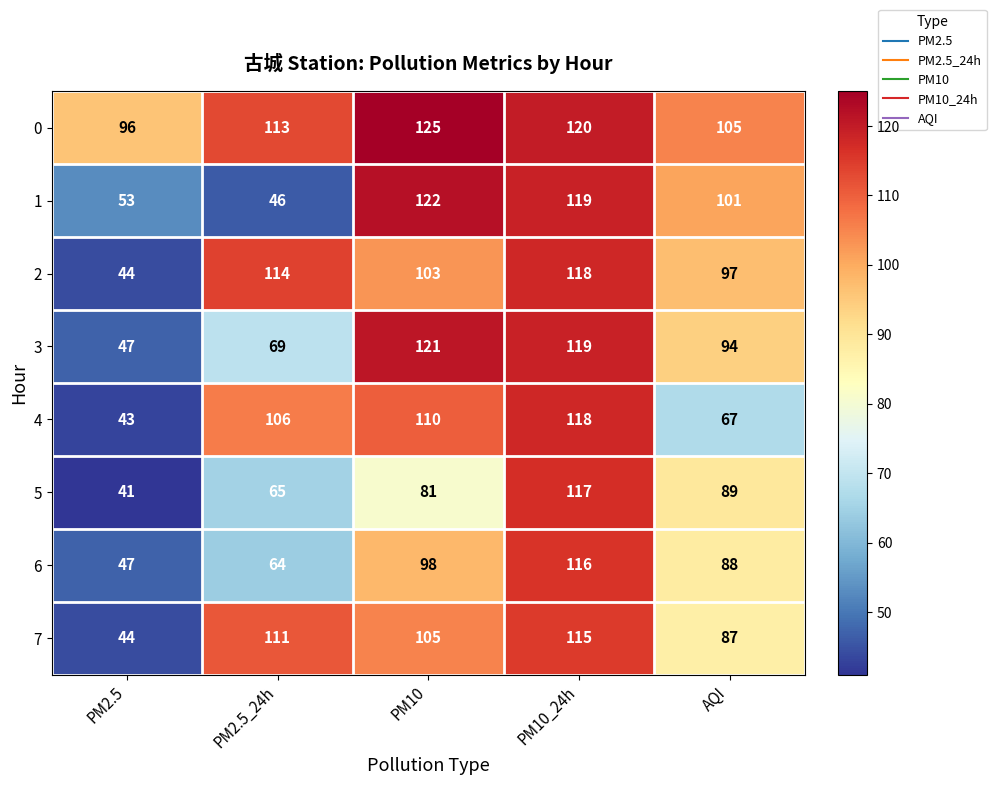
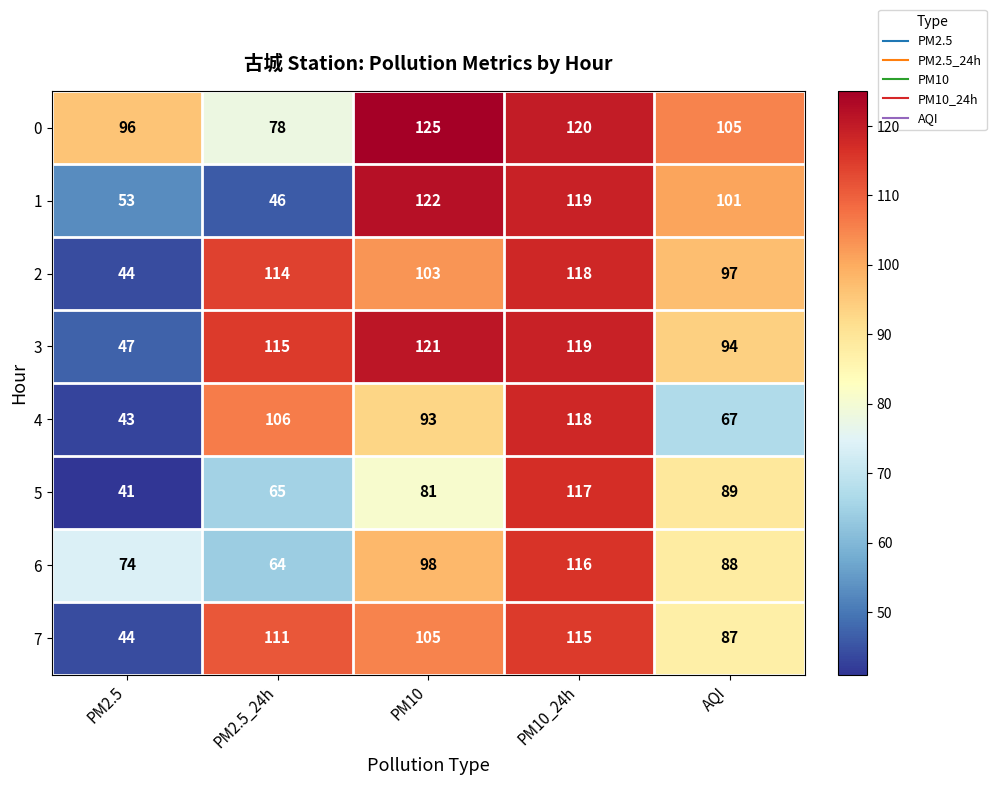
0, PM2.5_24h: 113 -> 78
3, PM2.5_24h: 69 -> 115
4, PM10: 110 -> 93
6, PM2.5: 47 -> 74
